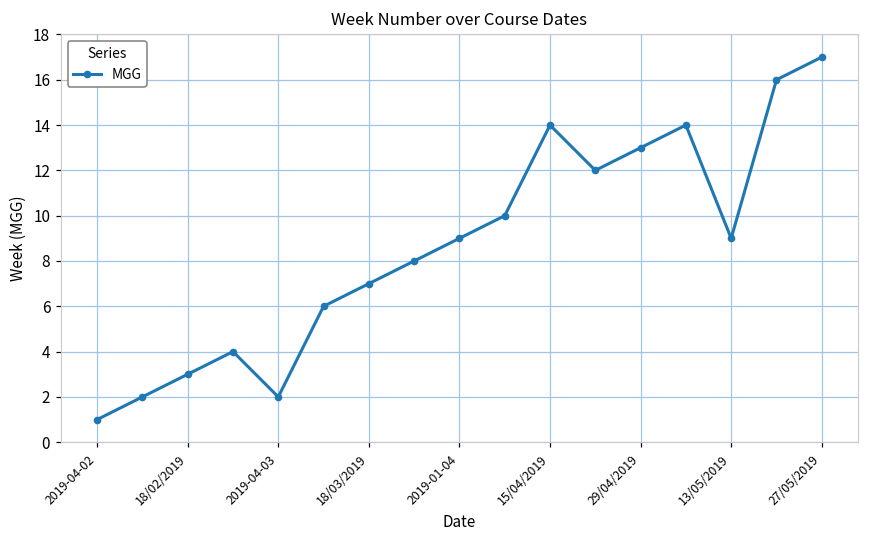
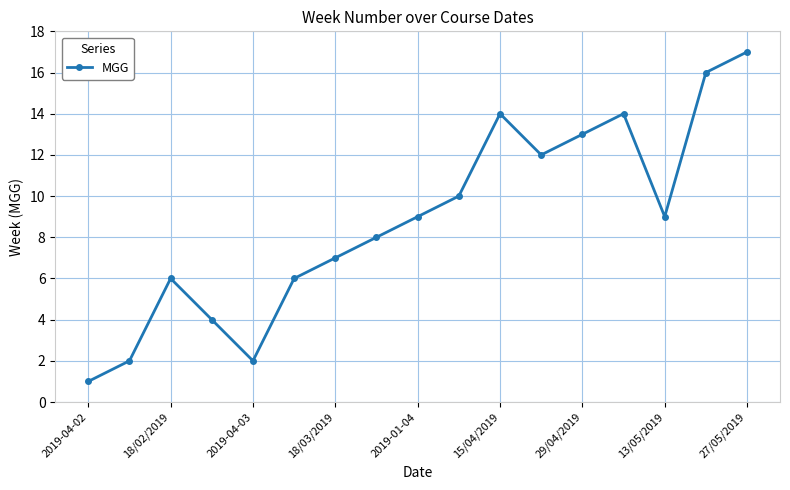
18/02/2019: 3 -> 6
